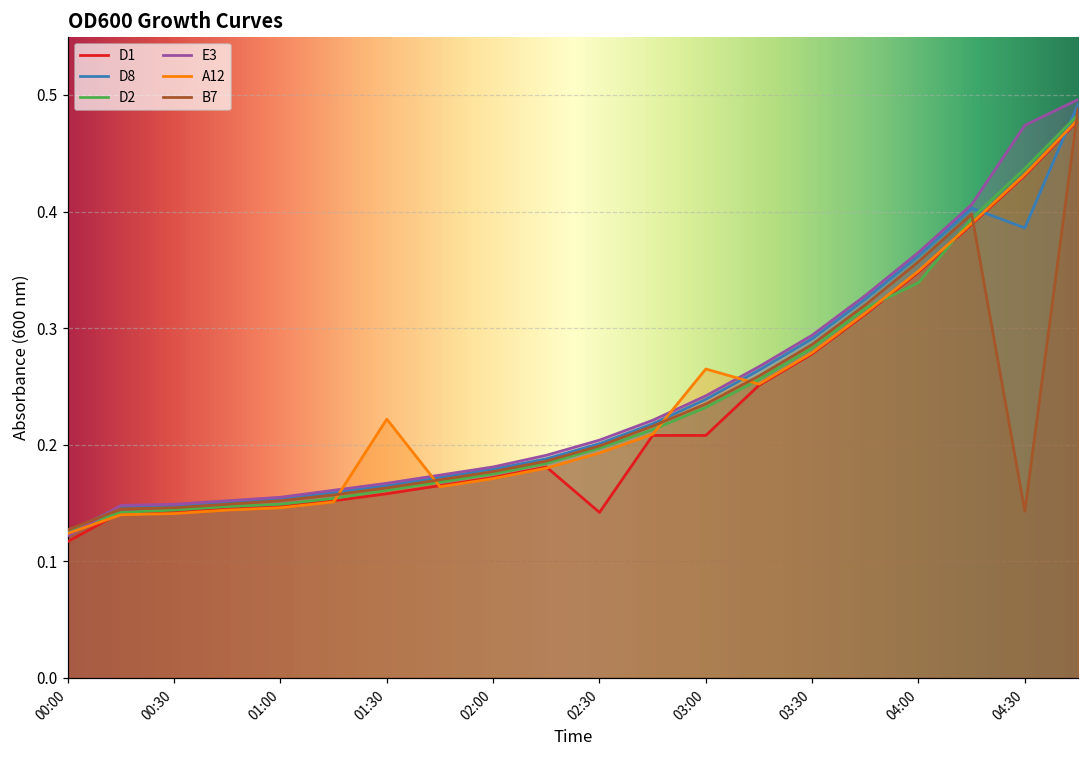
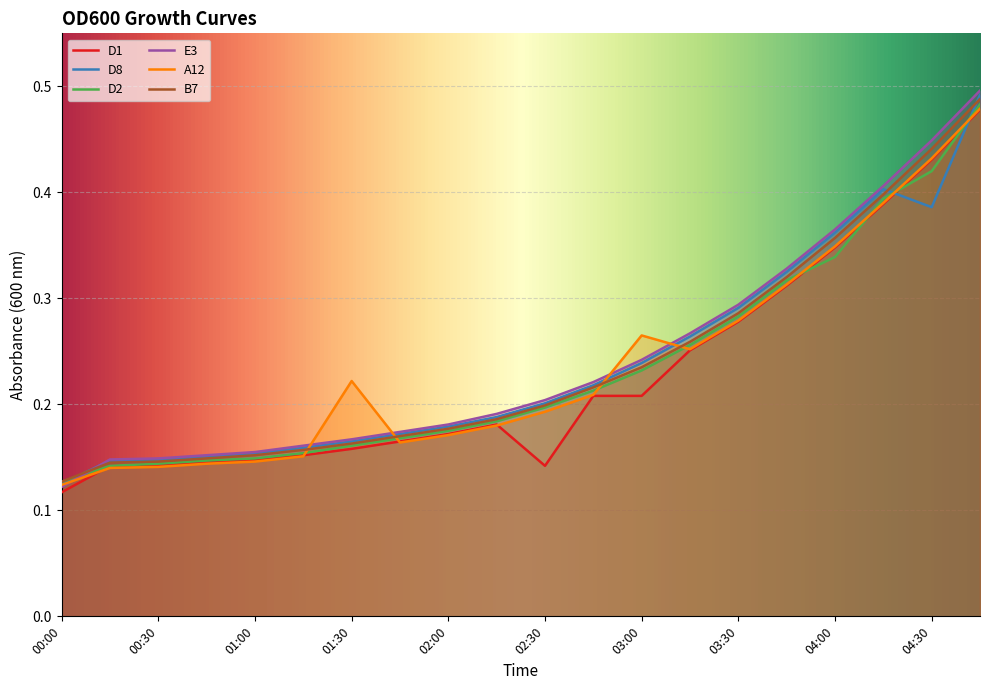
D2, 04:30: 0.437 -> 0.420
E3, 04:30: 0.474 -> 0.449
B7, 04:30: 0.143 -> 0.441
